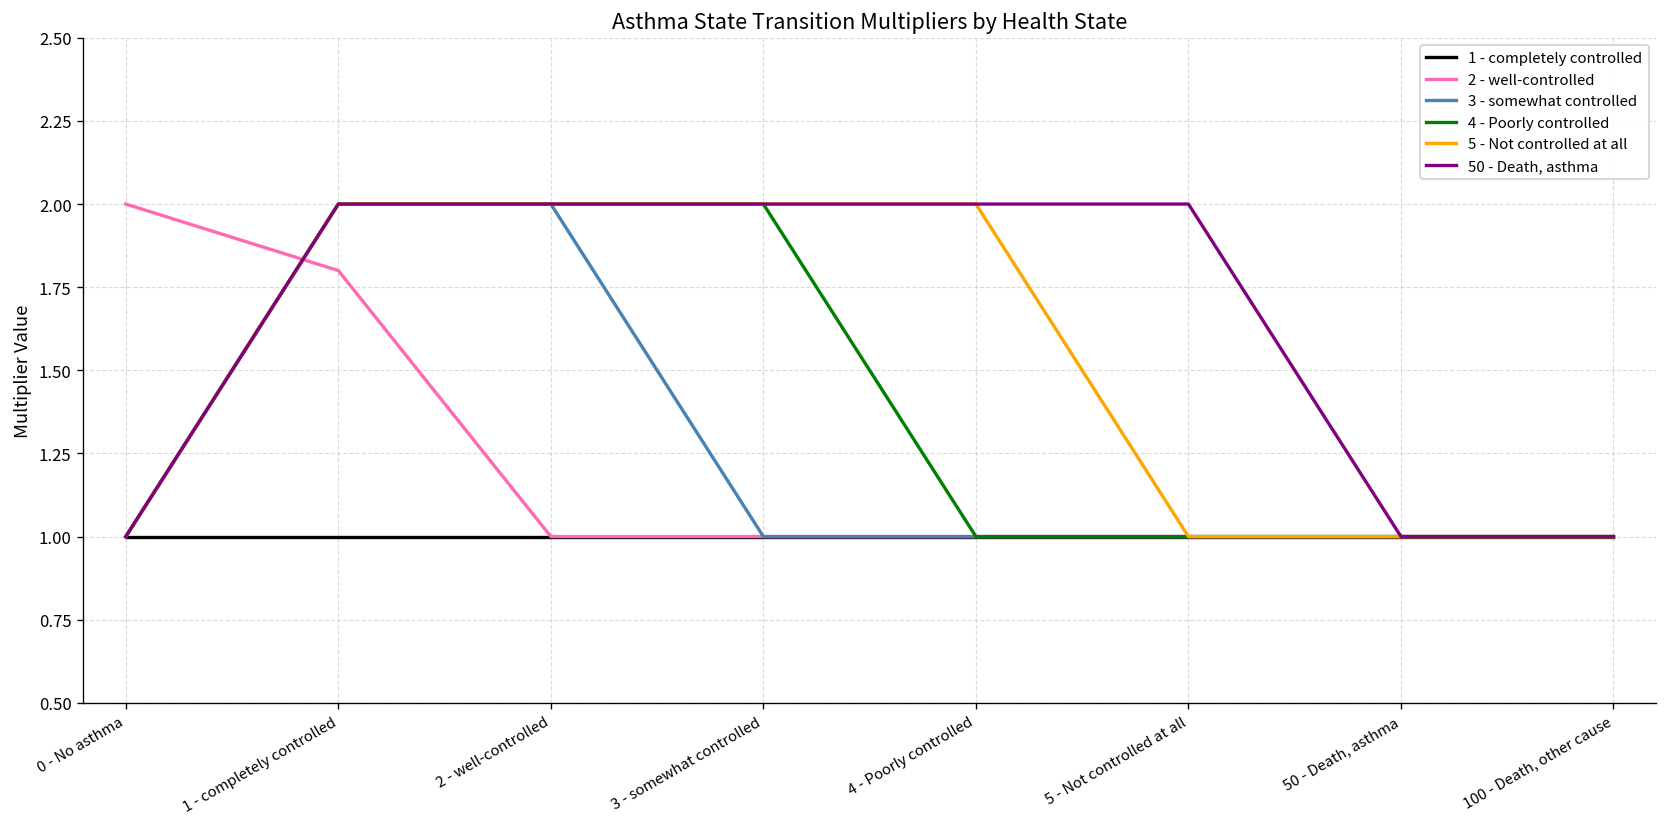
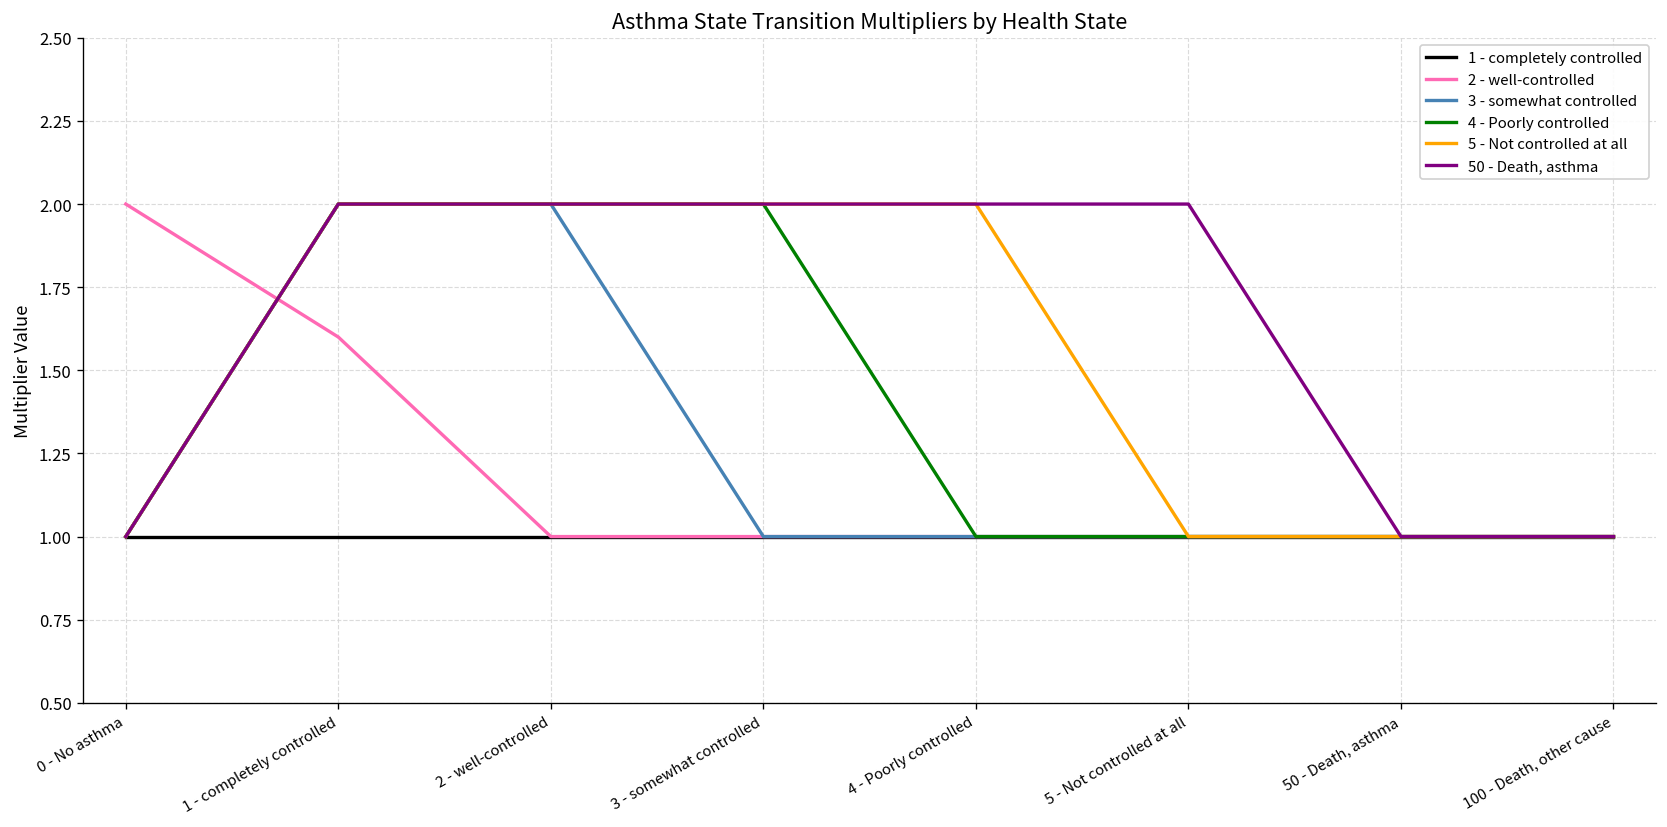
2 - well-controlled, 1 - completely controlled: 1.8 -> 1.6
